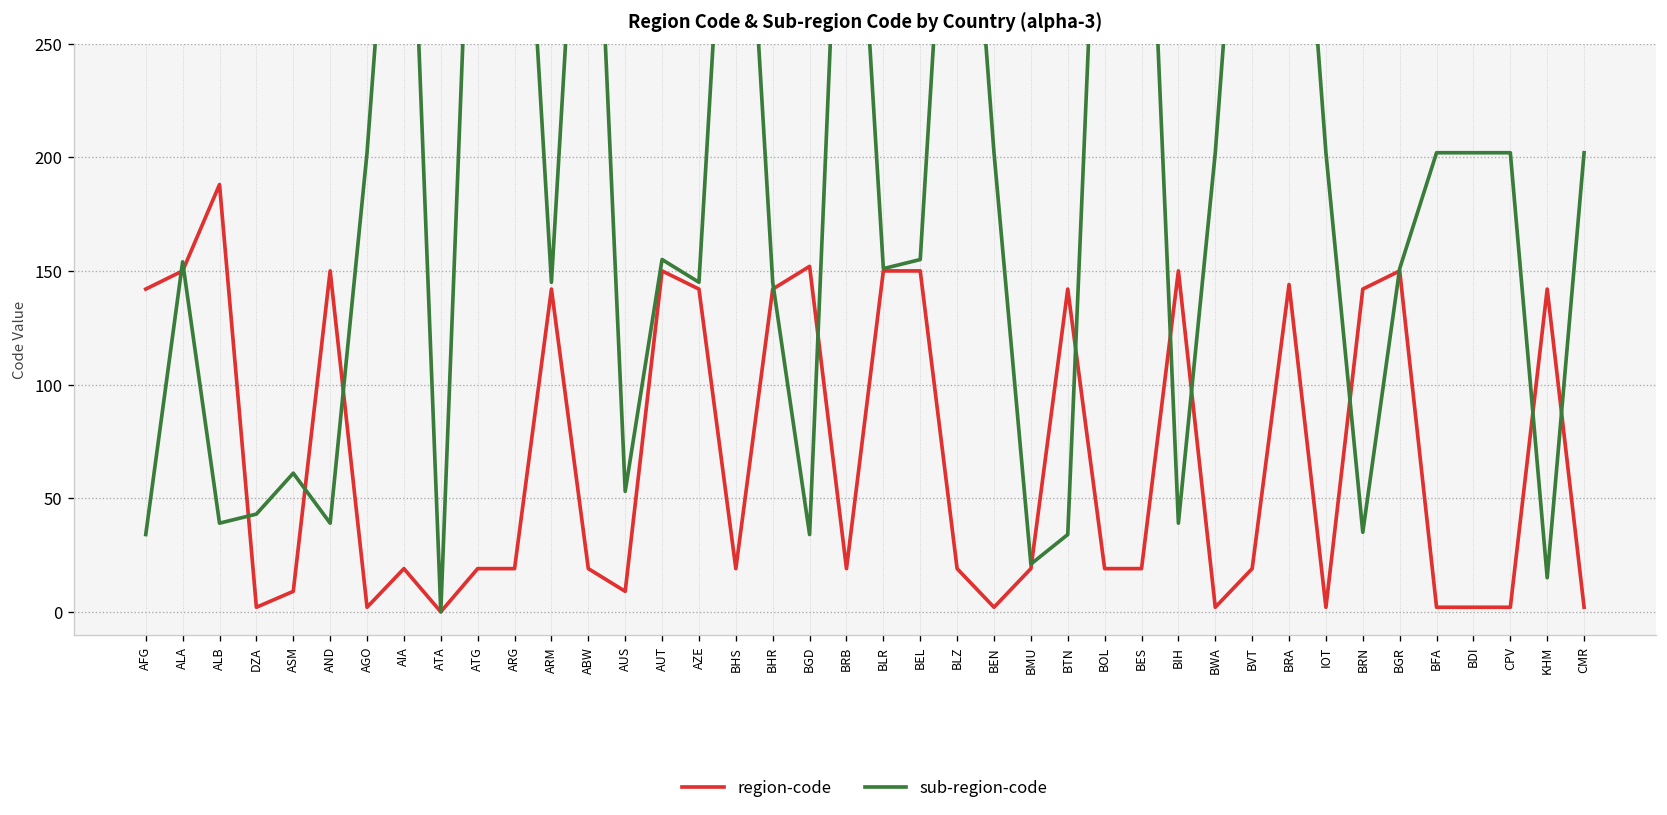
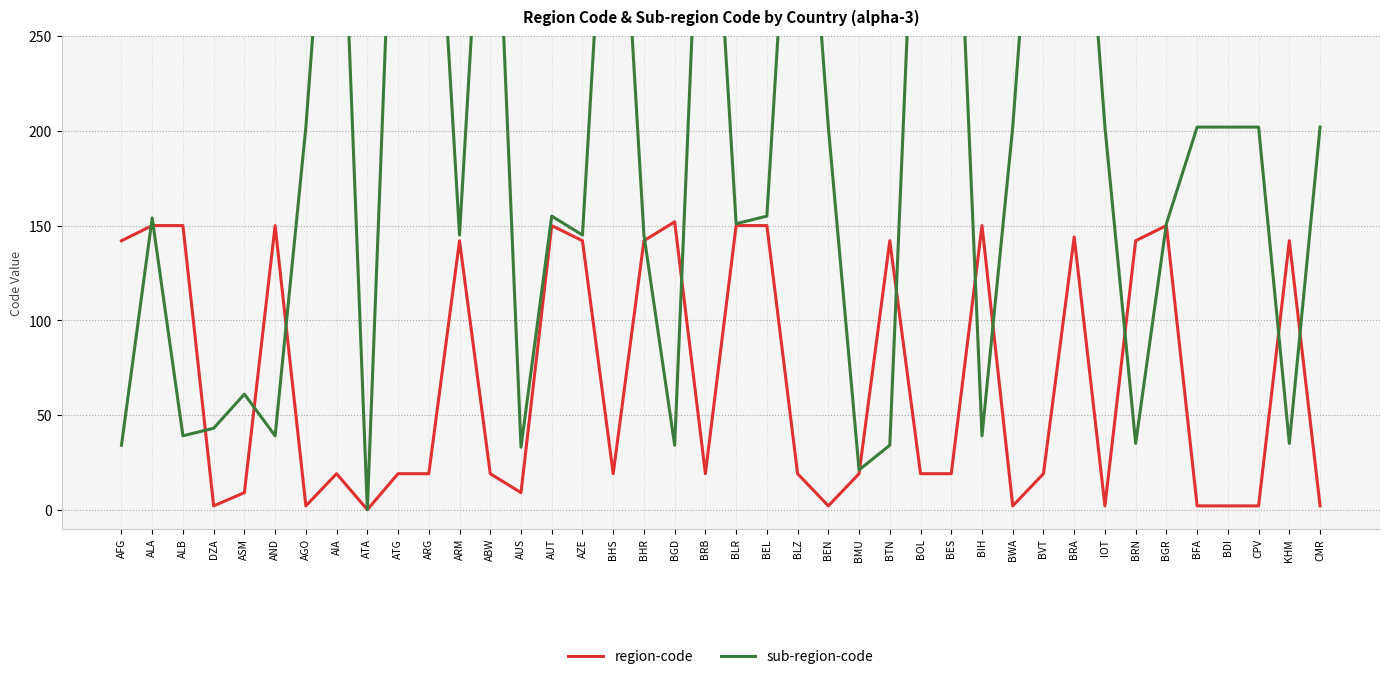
region-code, ALB: 188 -> 150
sub-region-code, AUS: 53 -> 33
sub-region-code, KHM: 15 -> 35
